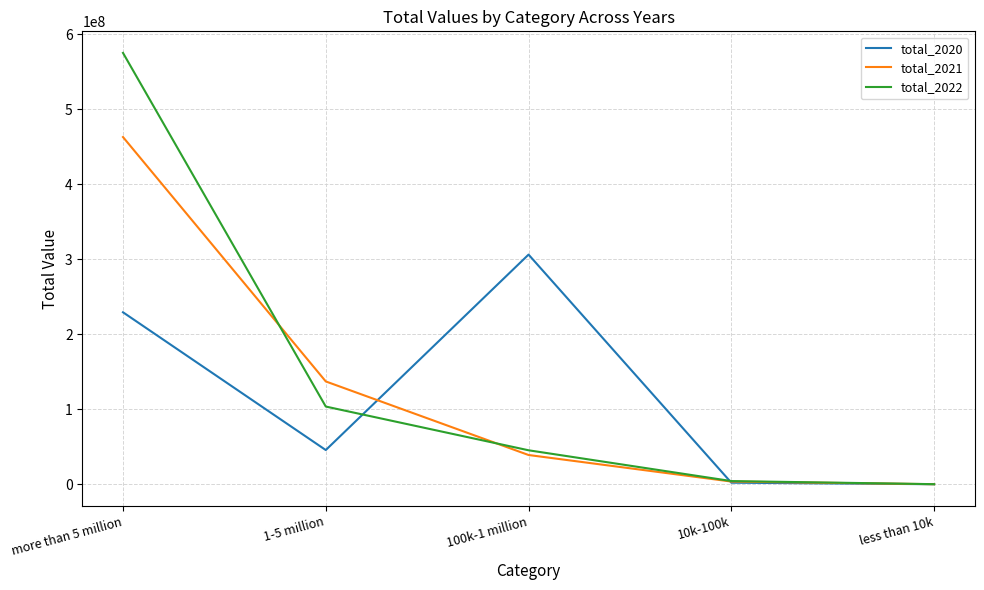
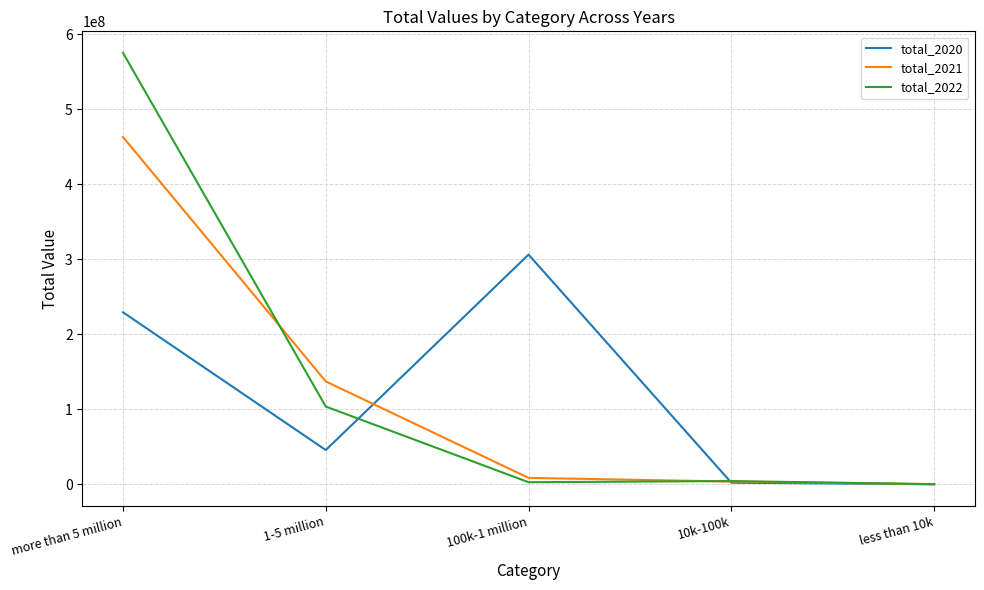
total_2021, 100k-1 million: 40000000 -> 10000000
total_2022, 100k-1 million: 50000000 -> 0
